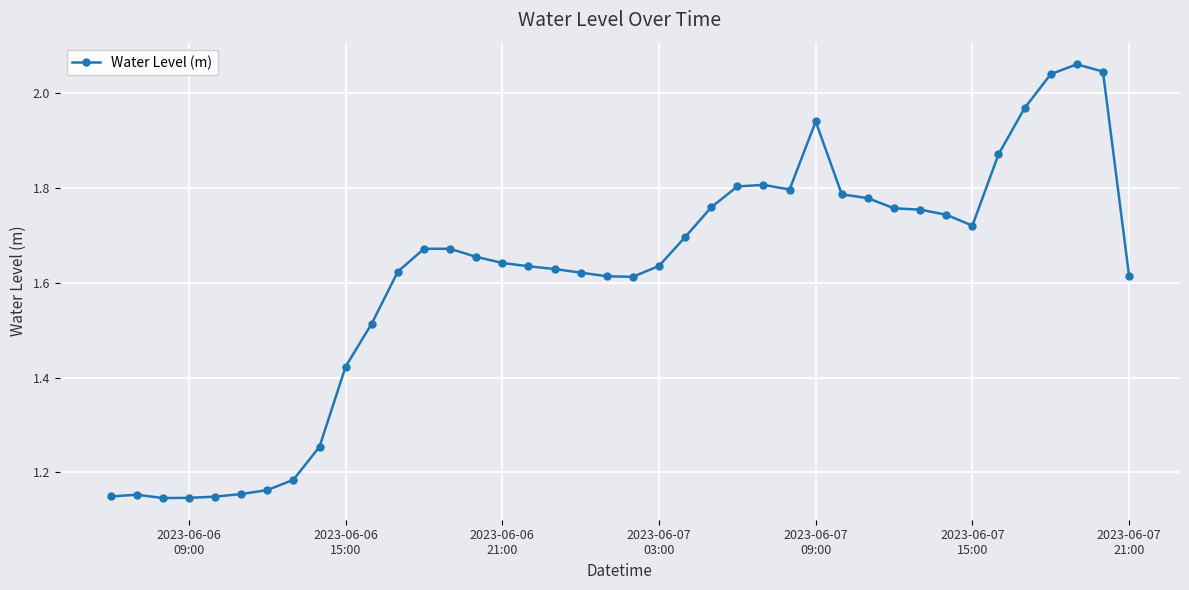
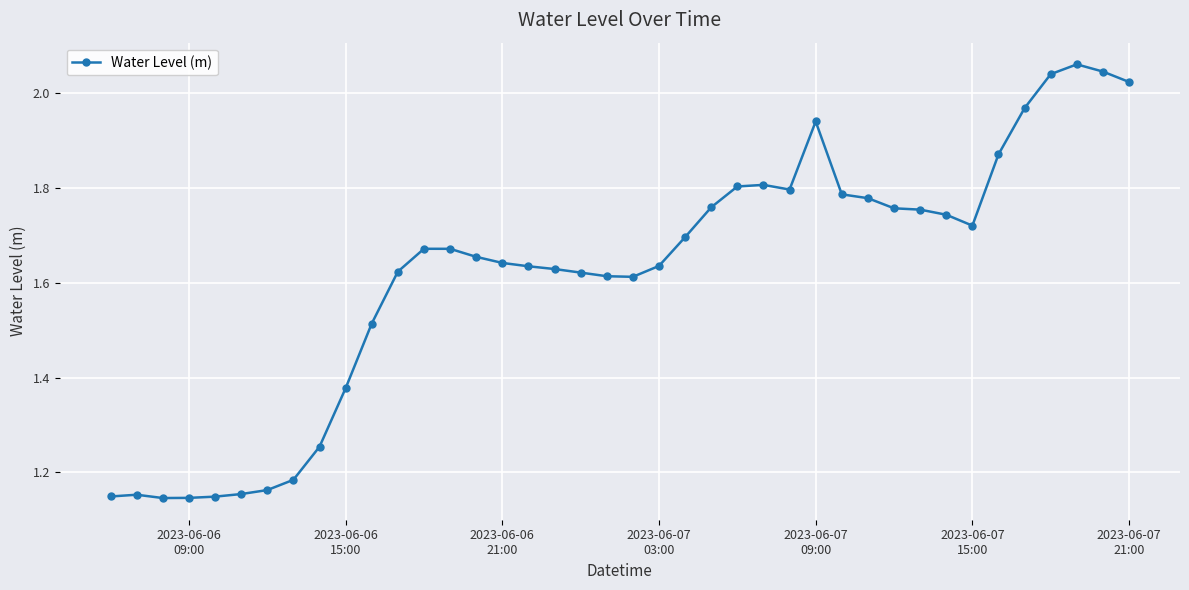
2023-06-06 15:00: 1.42 -> 1.38
2023-06-07 21:00: 1.61 -> 2.02
